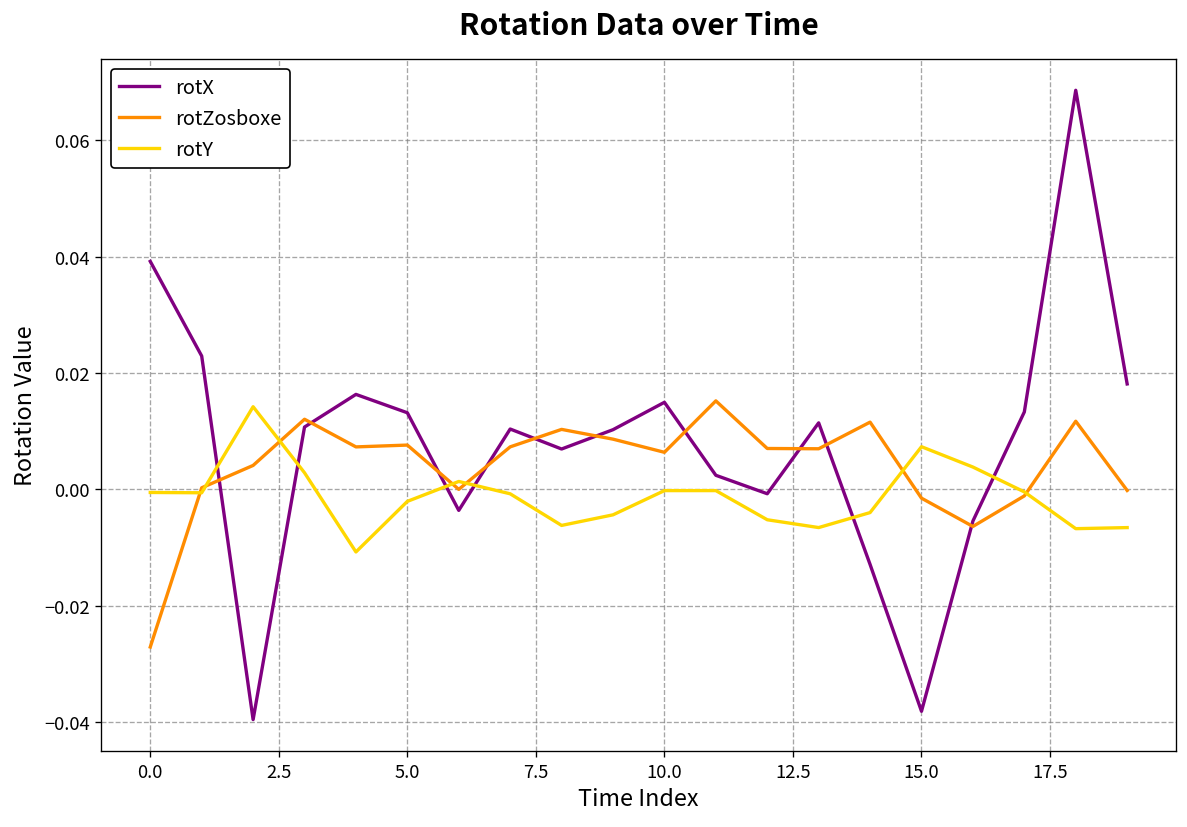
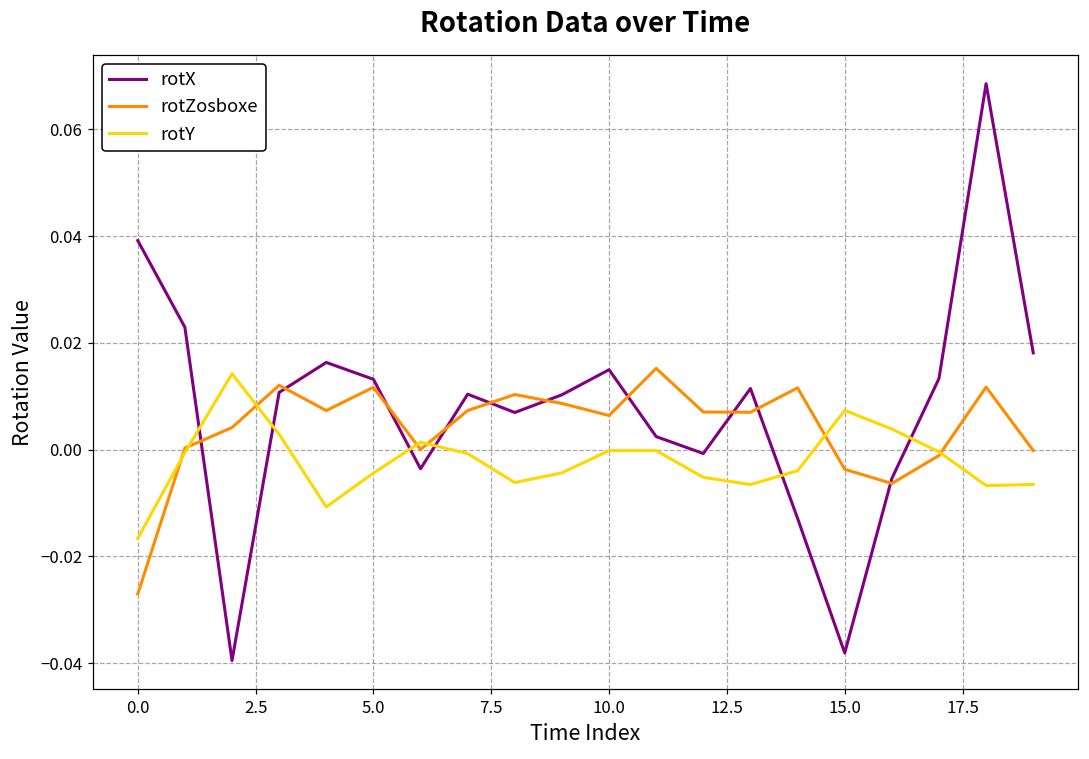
rotY, 0.0: -0.001 -> -0.017
rotZosboxe, 5.0: 0.008 -> 0.012
rotY, 5.0: -0.002 -> -0.004
rotZosboxe, 15.0: -0.001 -> -0.004
